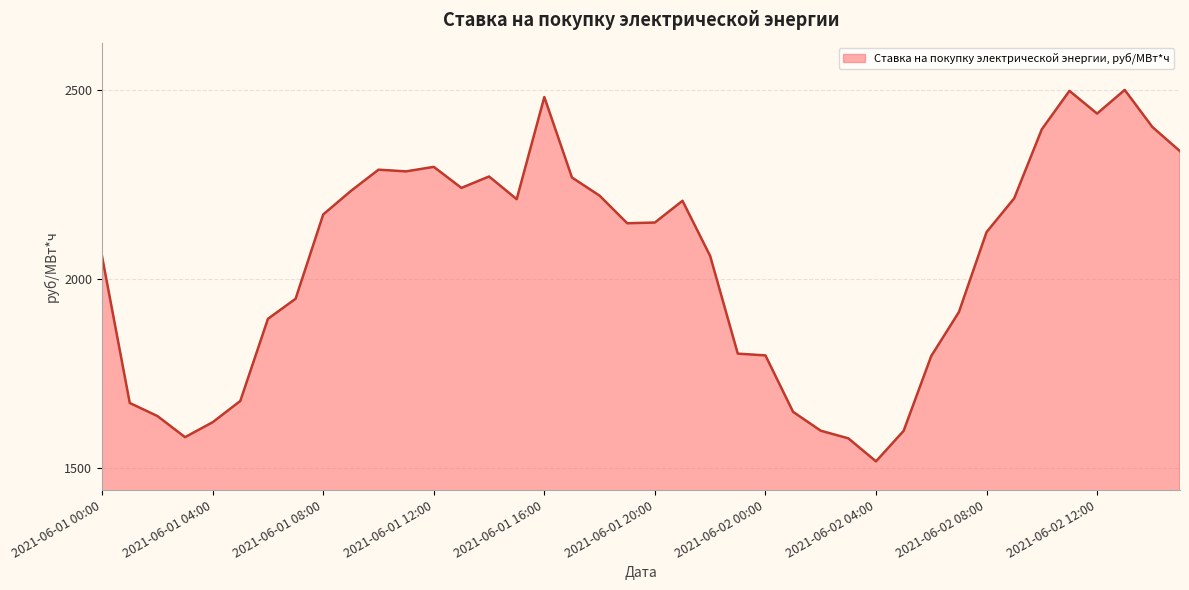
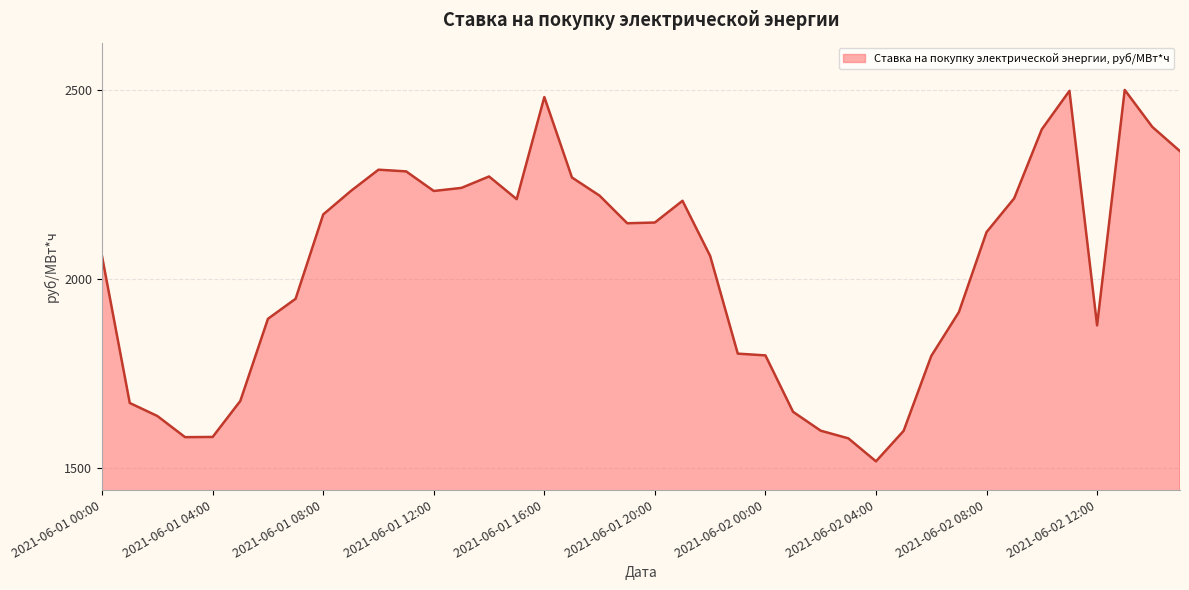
2021-06-01 04:00: 1620 -> 1580
2021-06-01 12:00: 2300 -> 2230
2021-06-02 12:00: 2440 -> 1880
